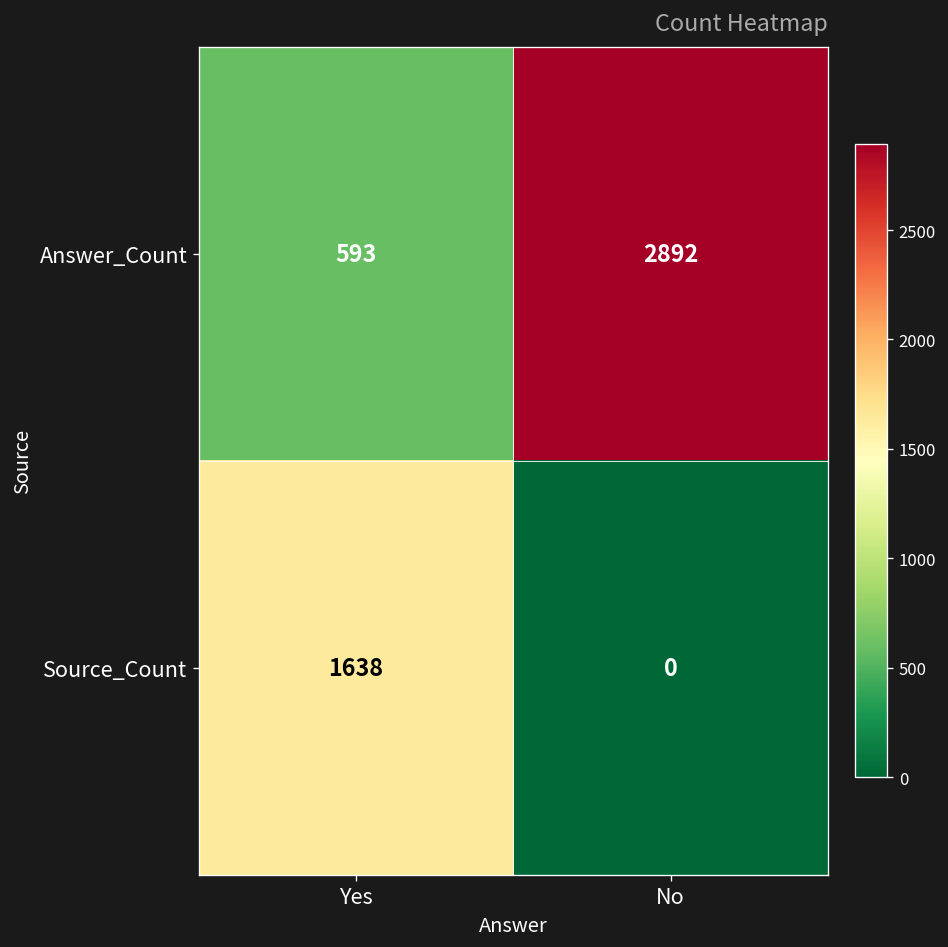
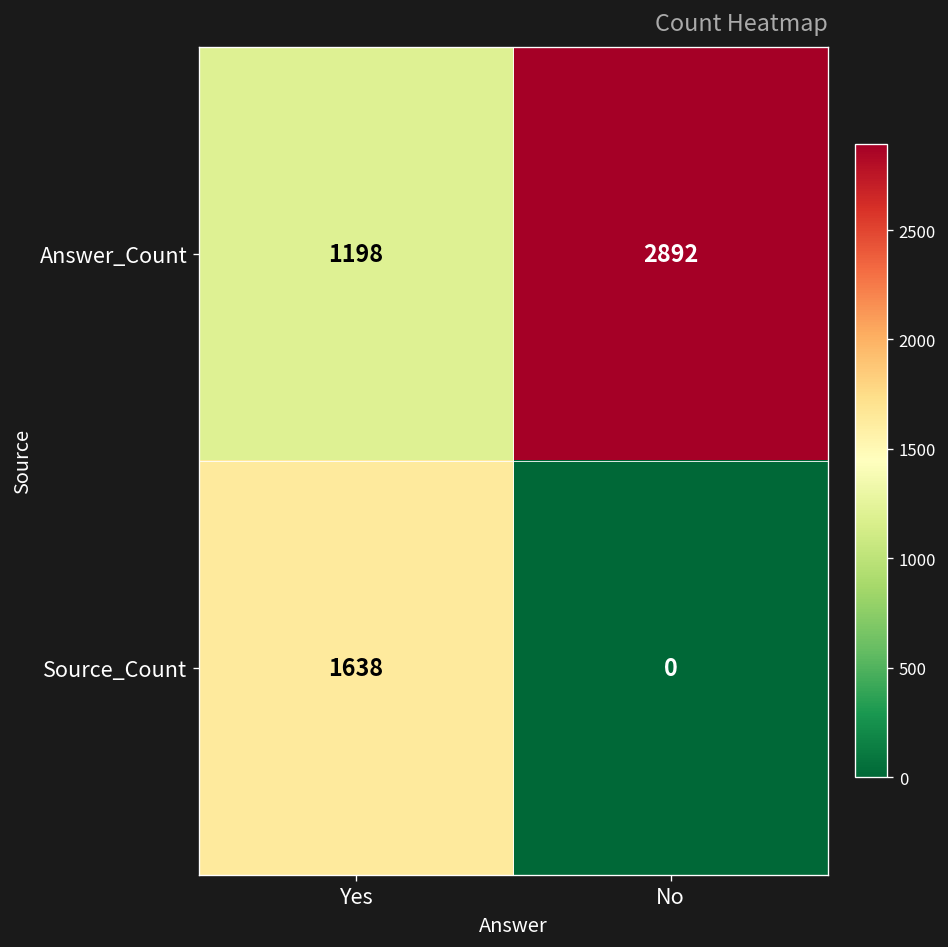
Answer_Count, Yes: 593 -> 1198
